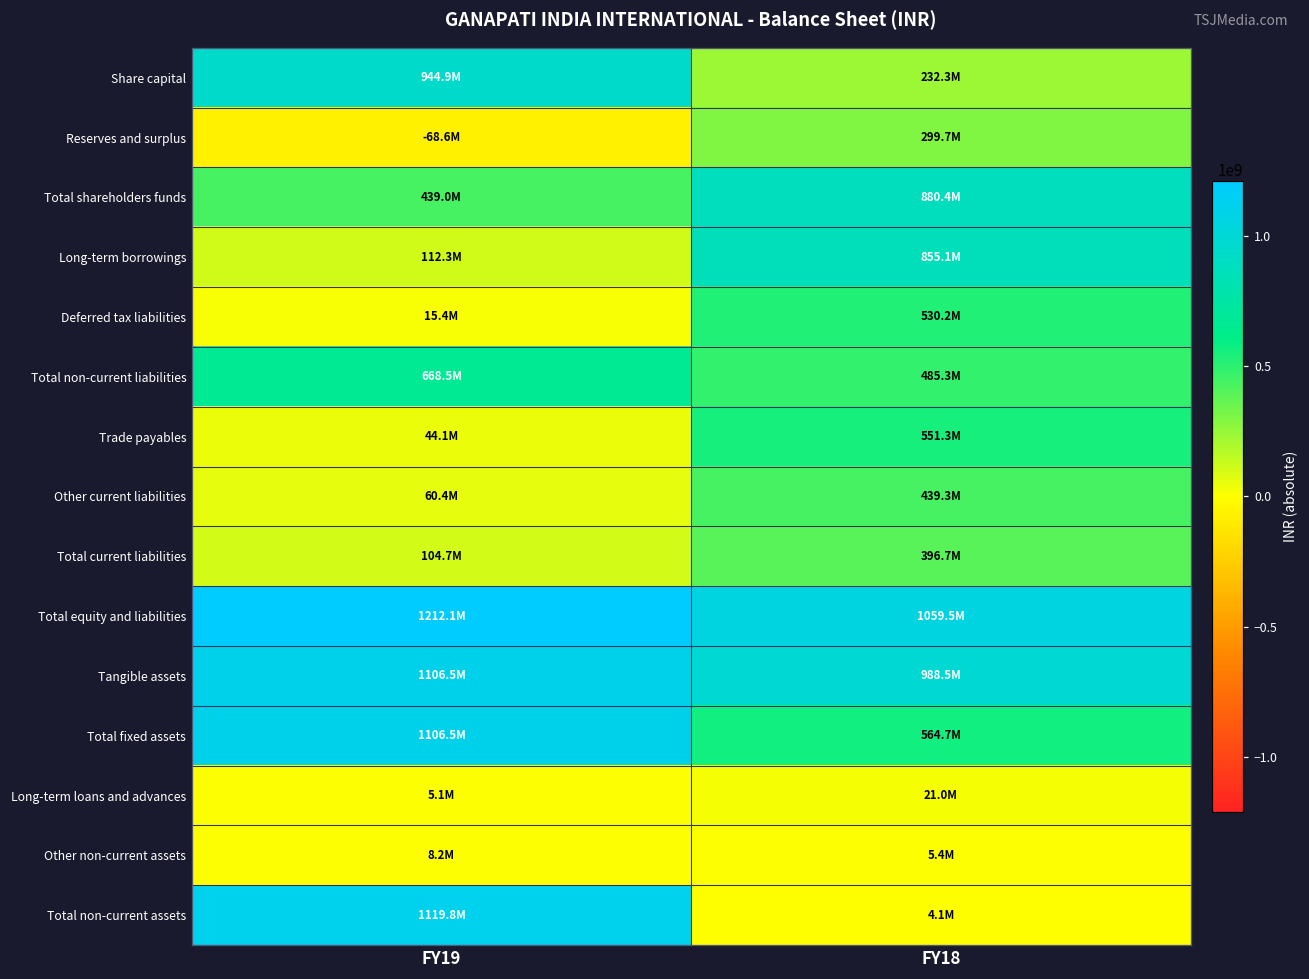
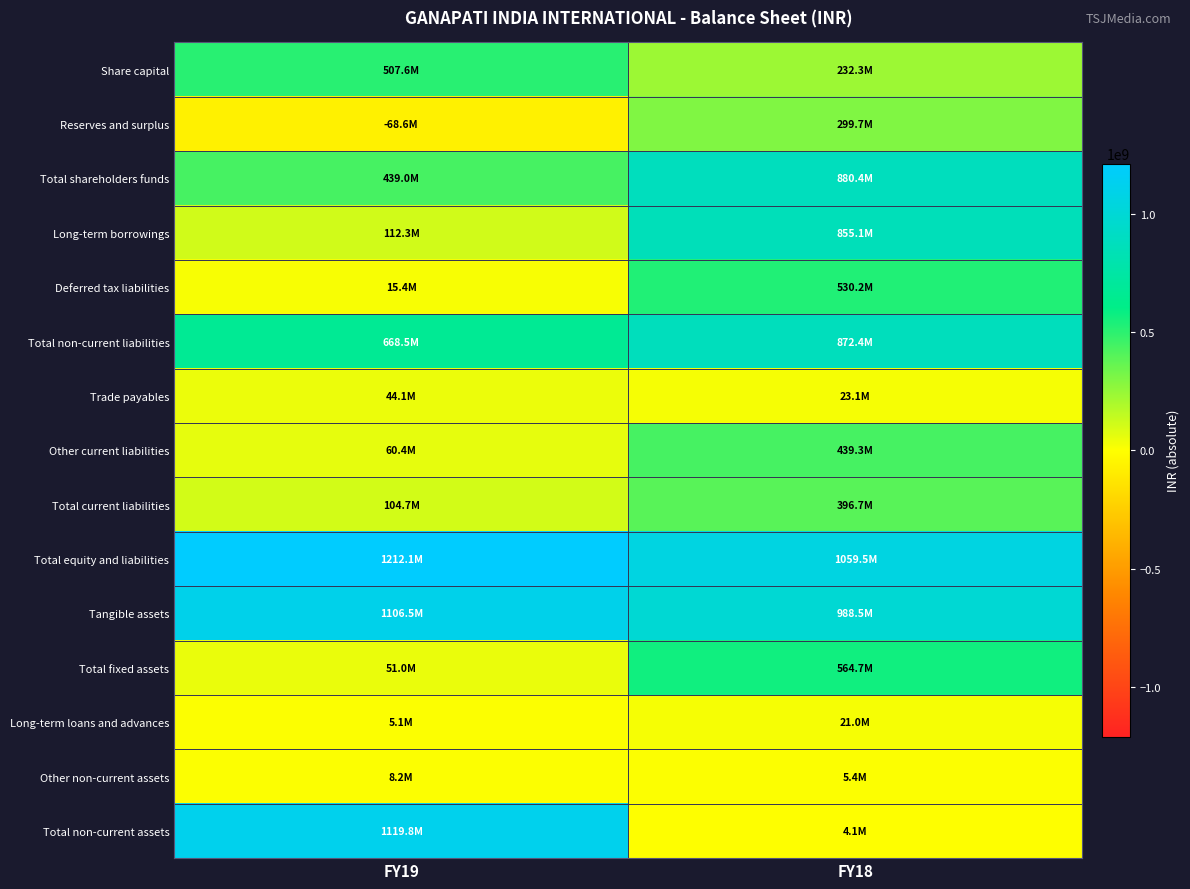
Share capital, FY19: 944.9M -> 507.6M
Total non-current liabilities, FY18: 485.3M -> 872.4M
Trade payables, FY18: 551.3M -> 23.1M
Total fixed assets, FY19: 1106.5M -> 51.0M
